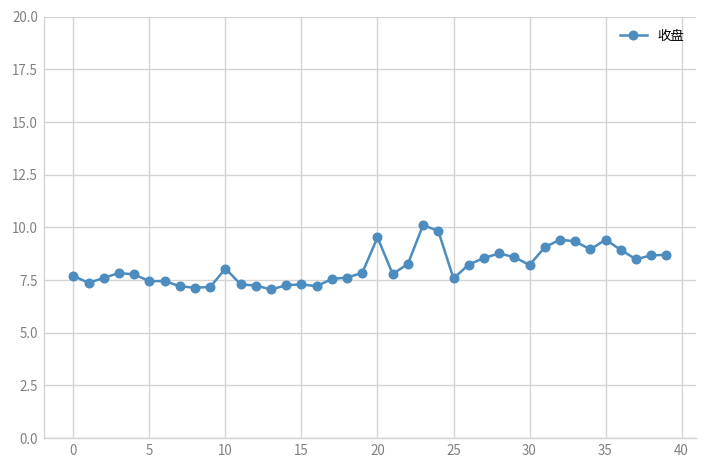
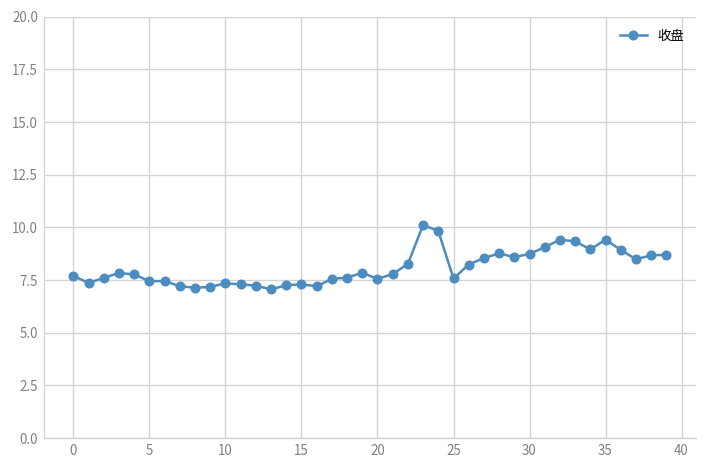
10: 8.1 -> 7.4
20: 9.5 -> 7.6
30: 8.2 -> 8.8
